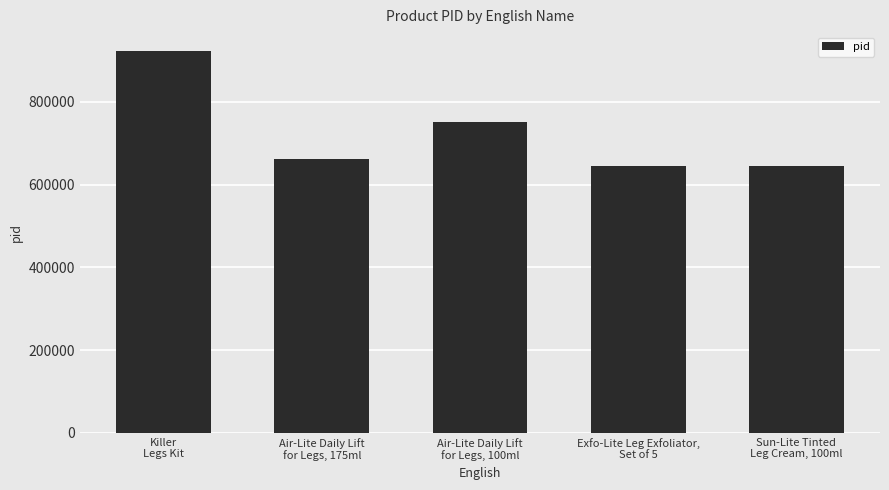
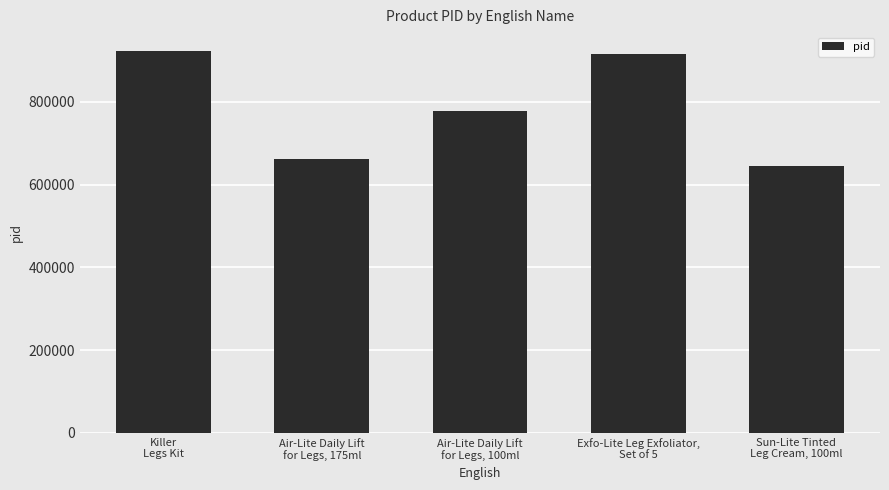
Air-Lite Daily Lift for Legs, 100ml: 750000 -> 780000
Exfo-Lite Leg Exfoliator, Set of 5: 650000 -> 920000
